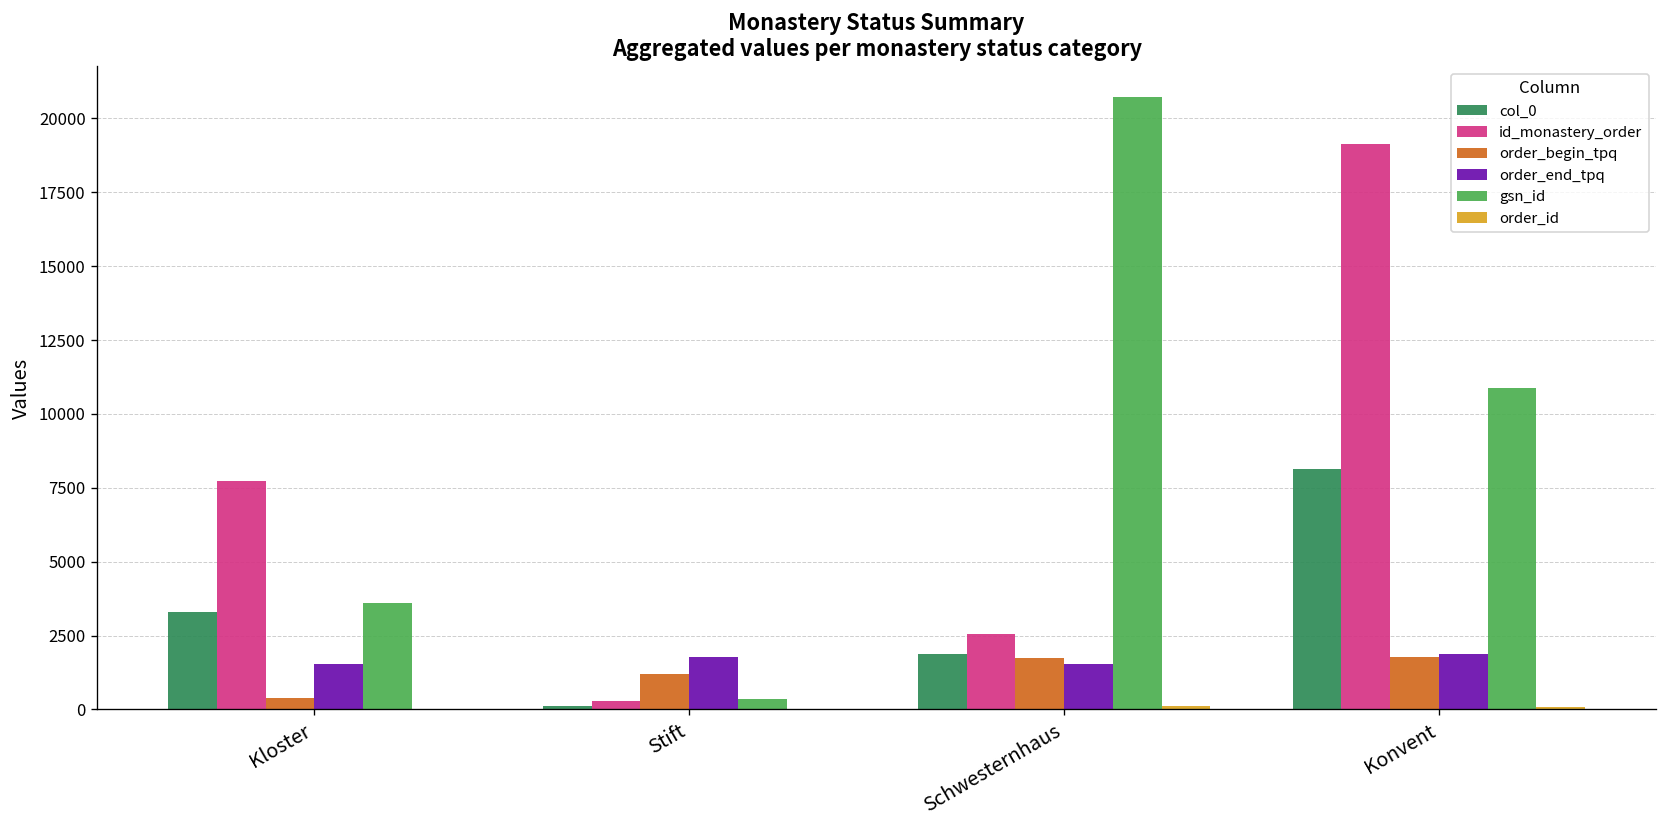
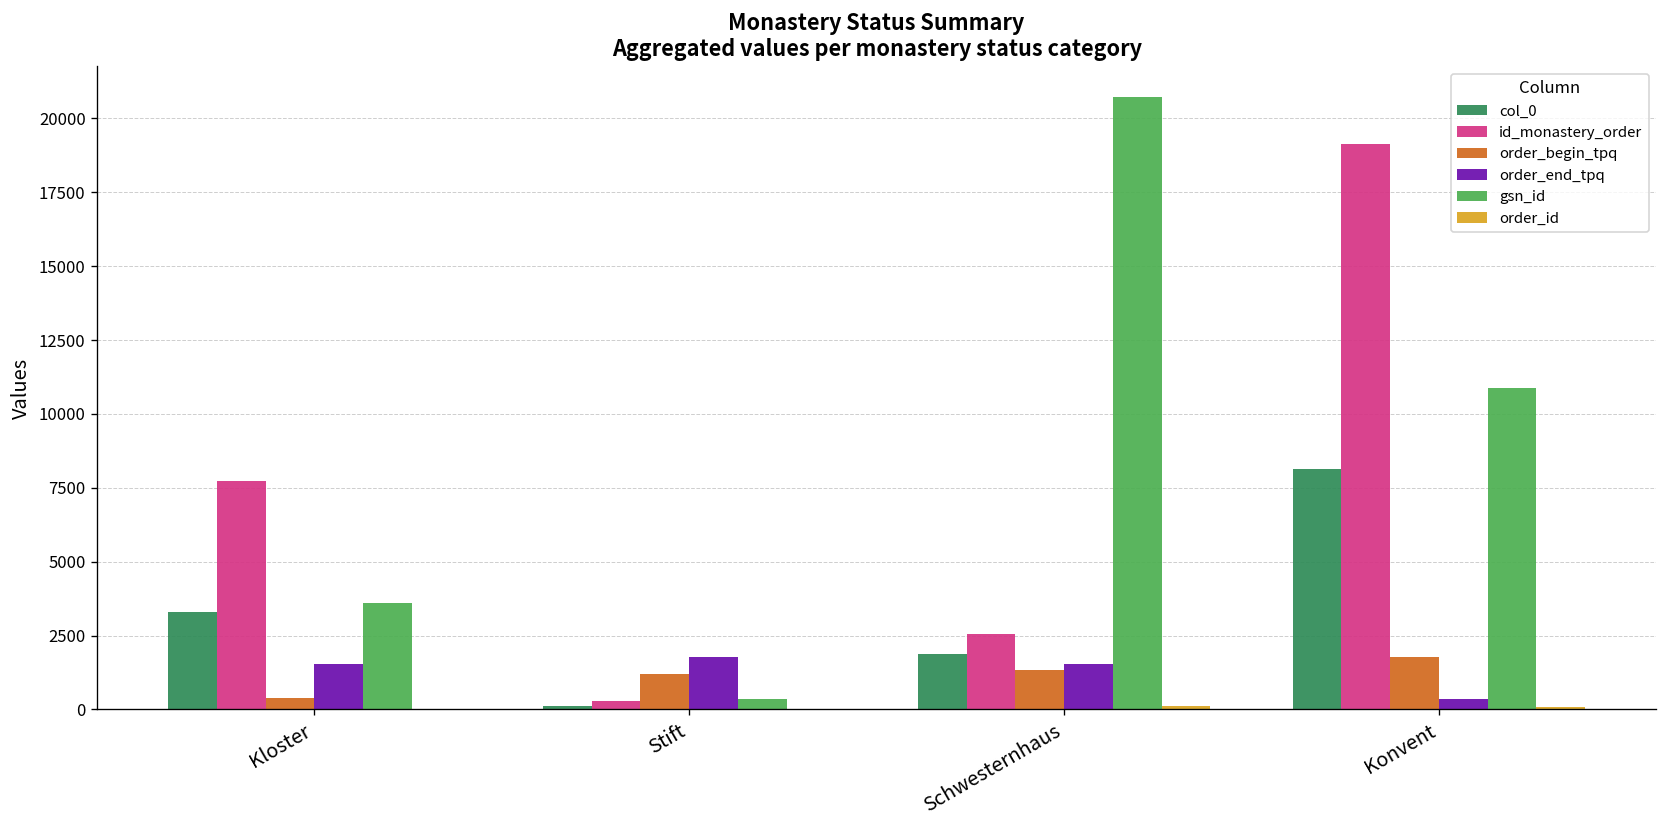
order_begin_tpq, Schwesternhaus: 1700 -> 1400
order_end_tpq, Konvent: 1900 -> 300
